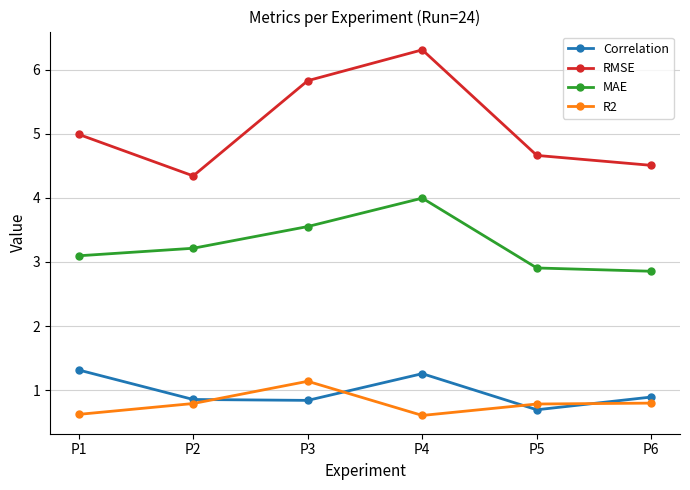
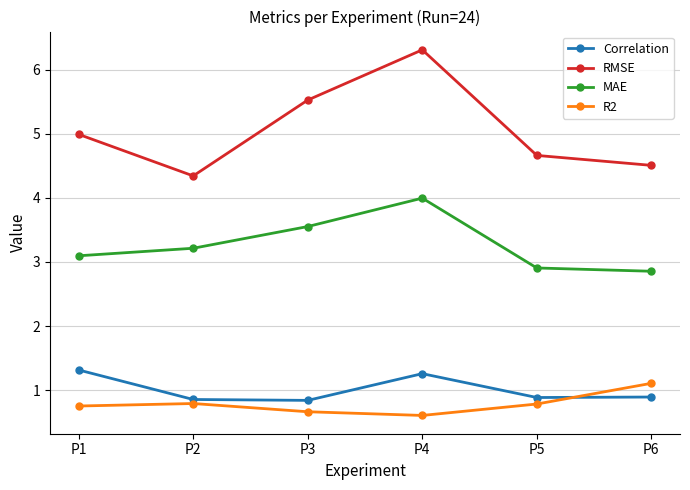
R2, P1: 0.6 -> 0.8
RMSE, P3: 5.8 -> 5.5
R2, P3: 1.1 -> 0.7
Correlation, P5: 0.7 -> 0.9
R2, P6: 0.8 -> 1.1
